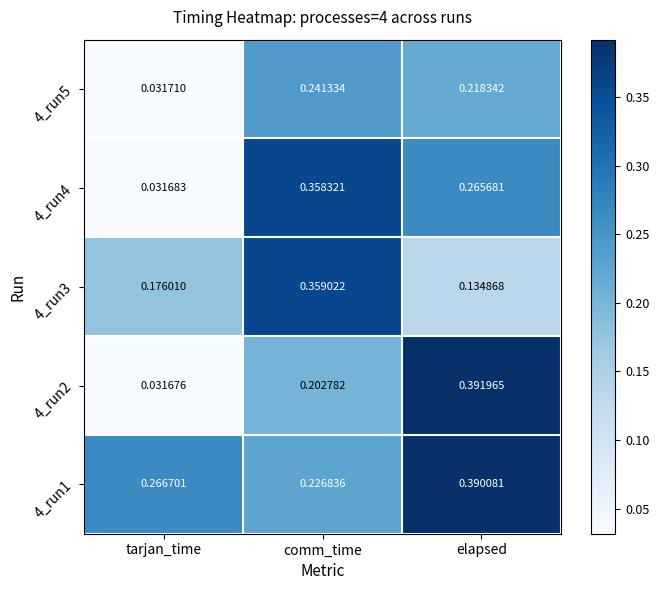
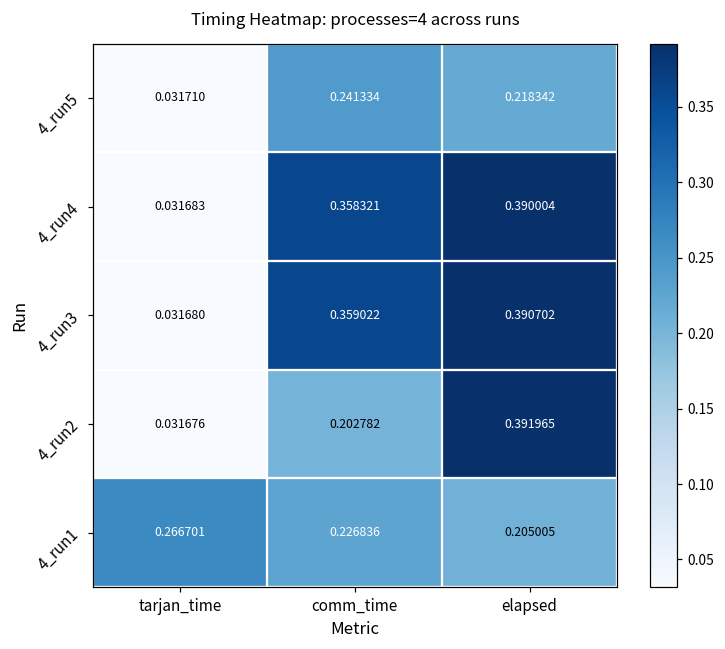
4_run4, elapsed: 0.265681 -> 0.390004
4_run3, tarjan_time: 0.176010 -> 0.031680
4_run3, elapsed: 0.134868 -> 0.390702
4_run1, elapsed: 0.390081 -> 0.205005
